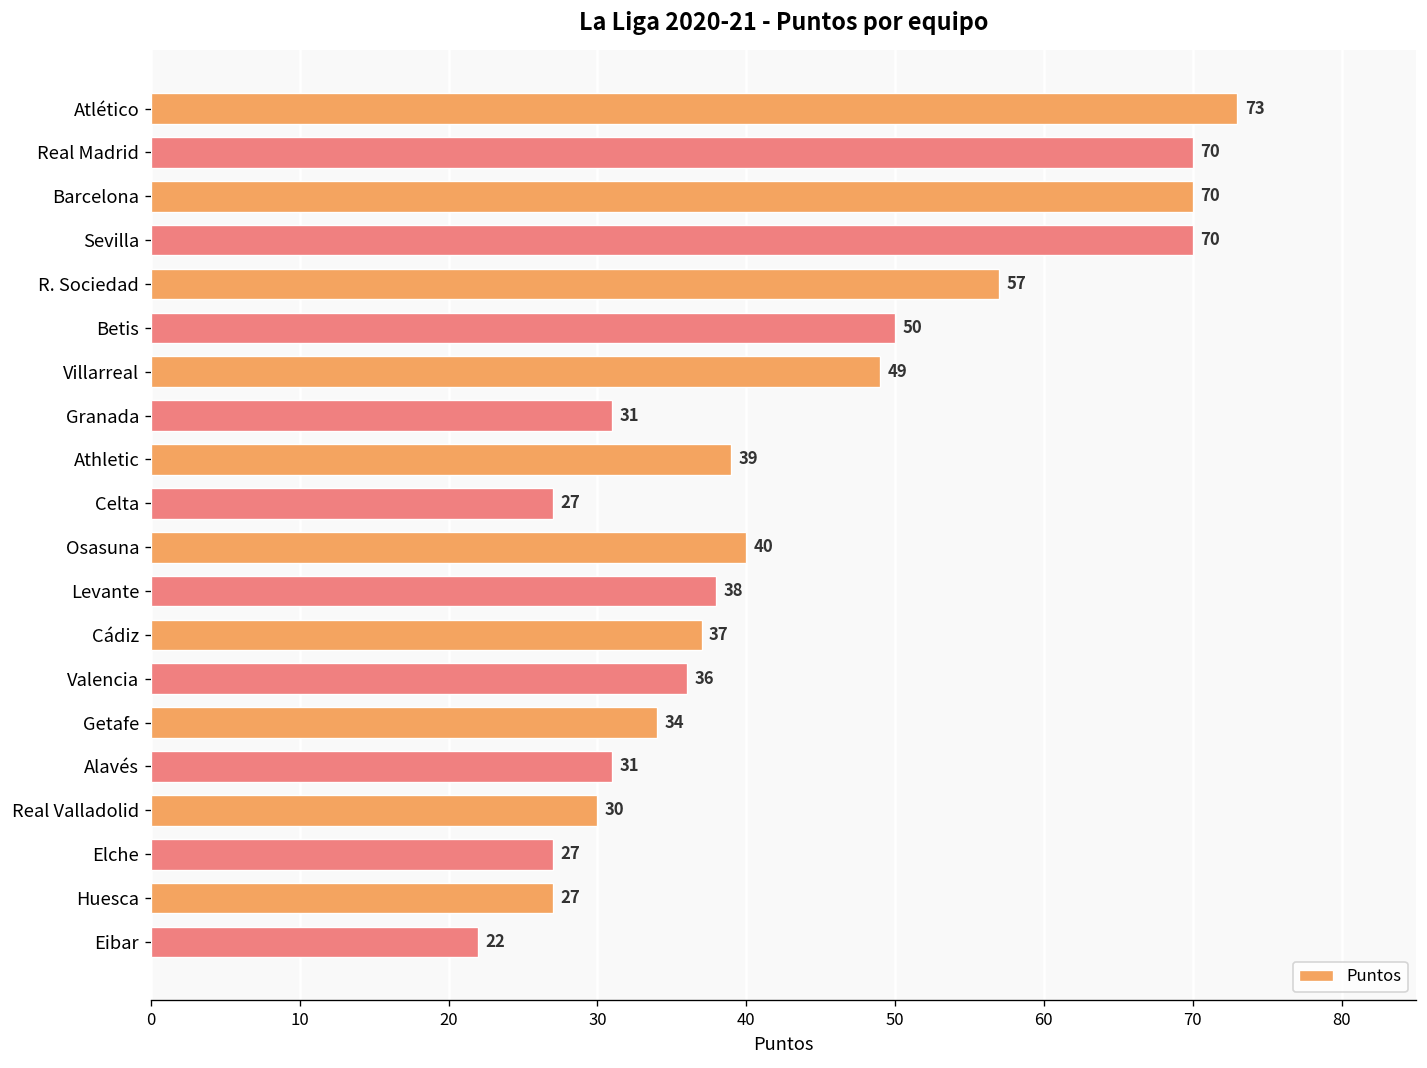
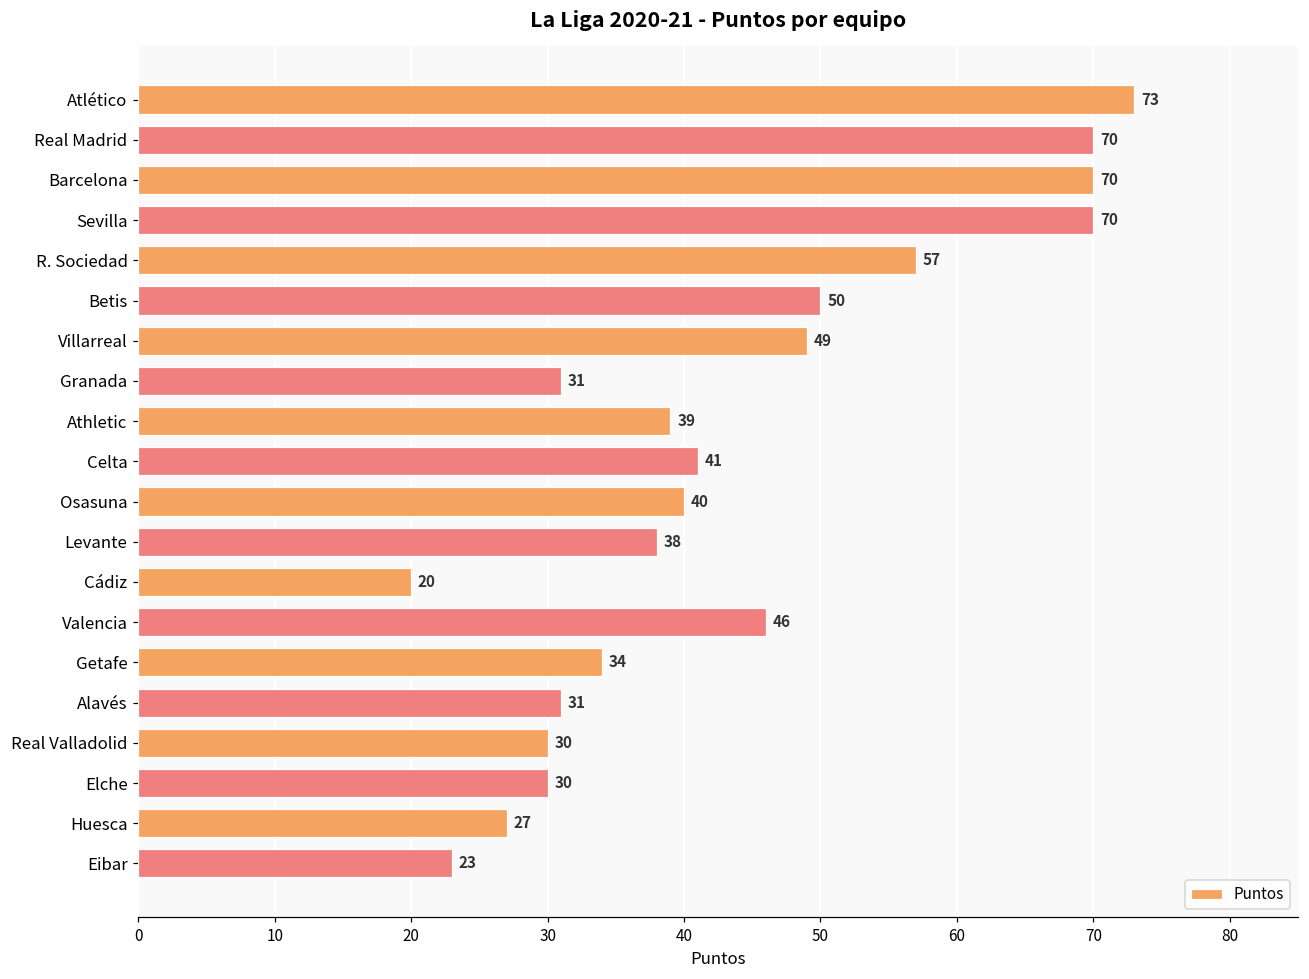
Celta: 27 -> 41
Cádiz: 37 -> 20
Valencia: 36 -> 46
Elche: 27 -> 30
Eibar: 22 -> 23
